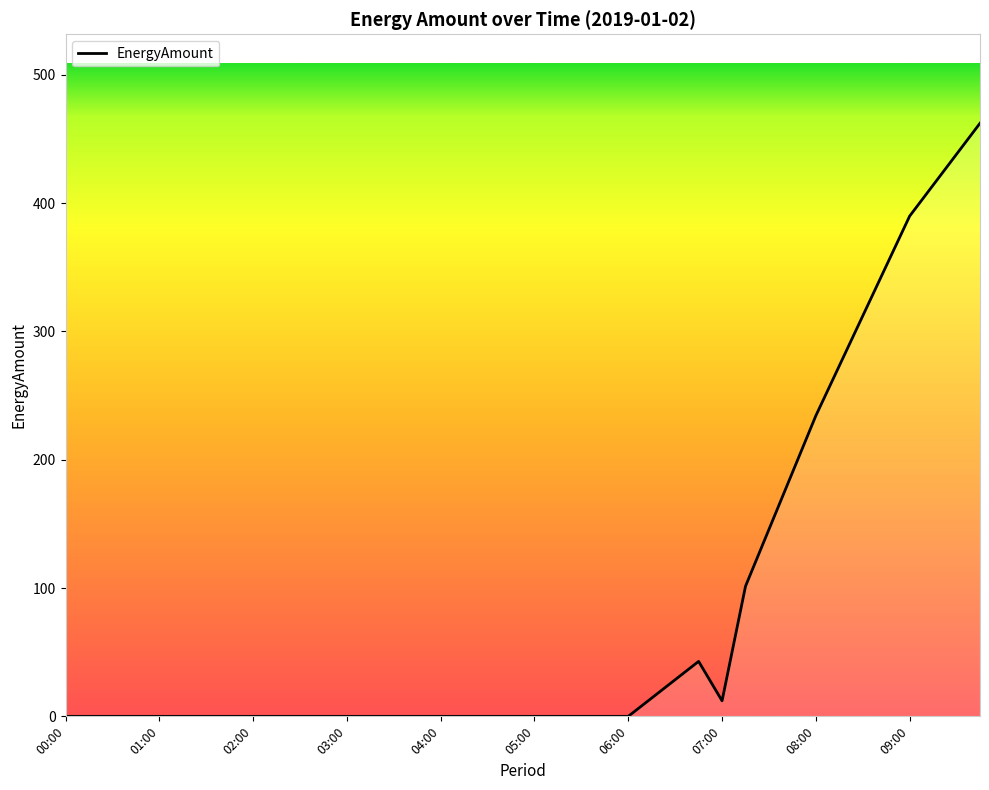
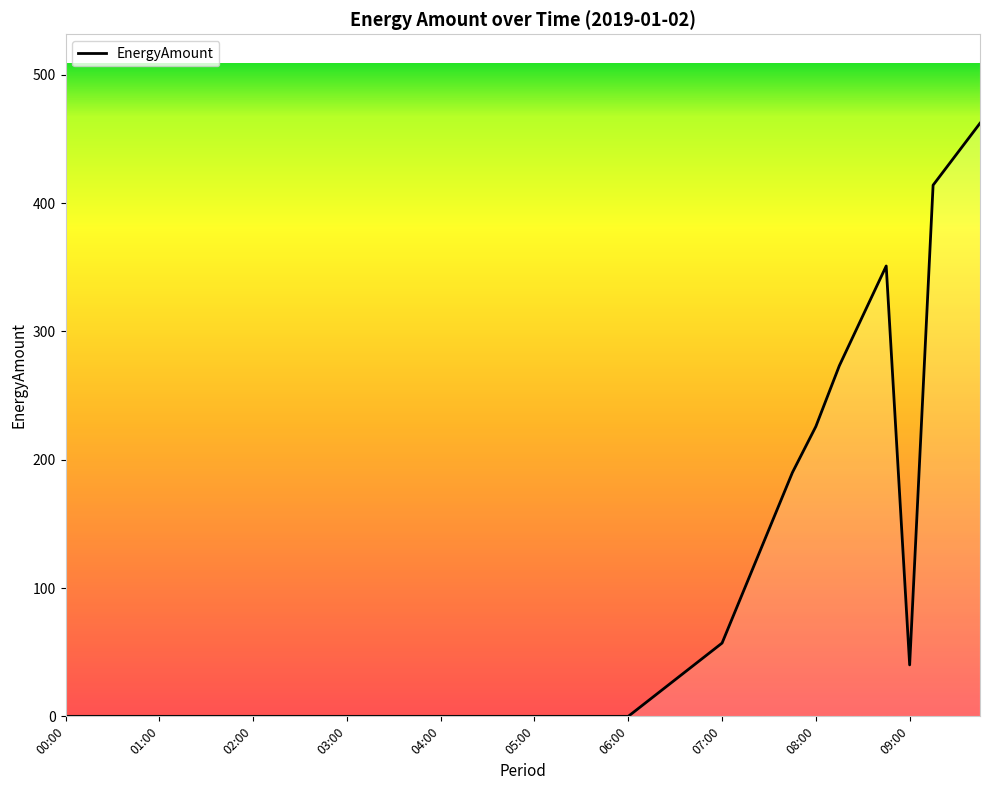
07:00: 12 -> 57
08:00: 234 -> 226
09:00: 390 -> 40
